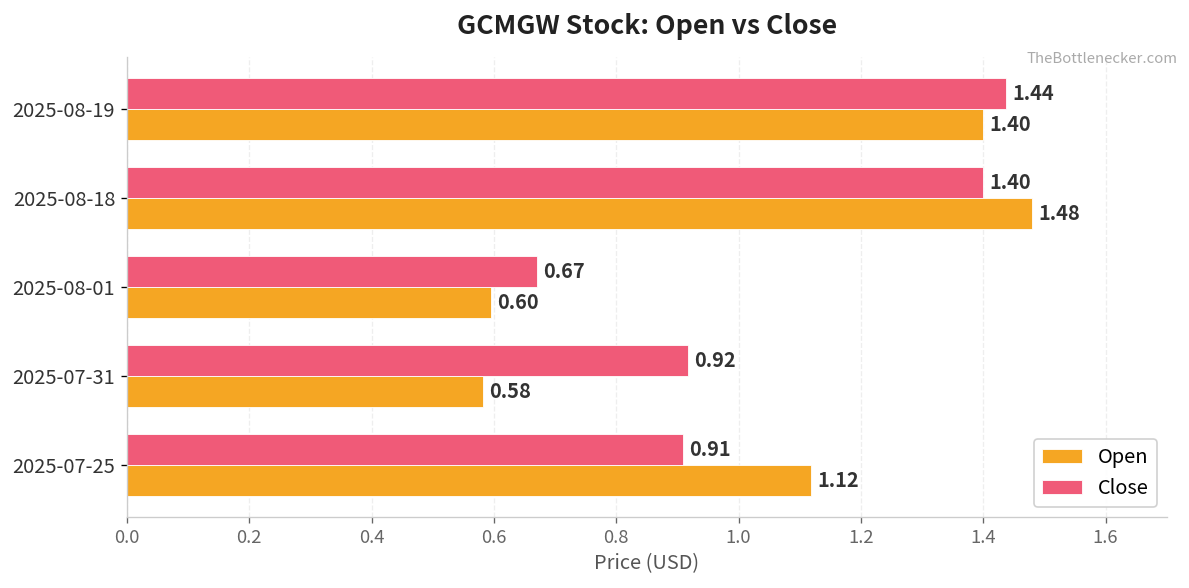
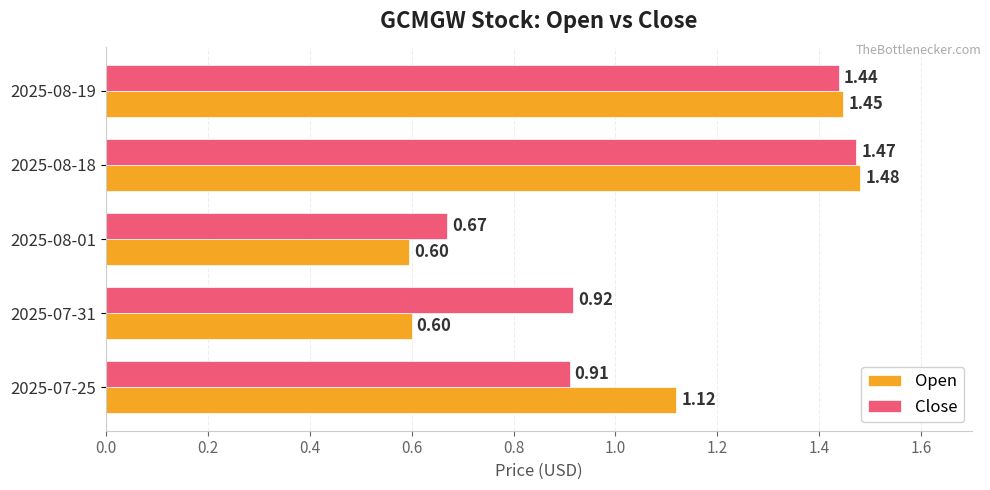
Open, 2025-08-19: 1.40 -> 1.45
Close, 2025-08-18: 1.40 -> 1.47
Open, 2025-07-31: 0.58 -> 0.60
